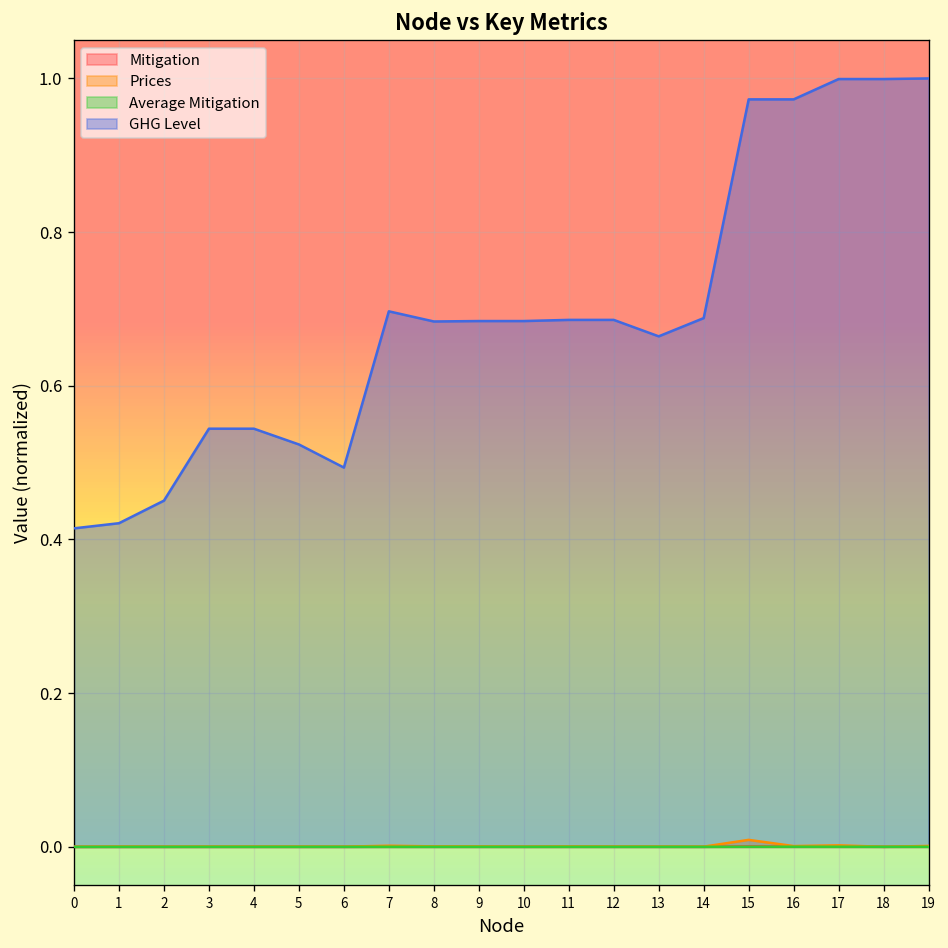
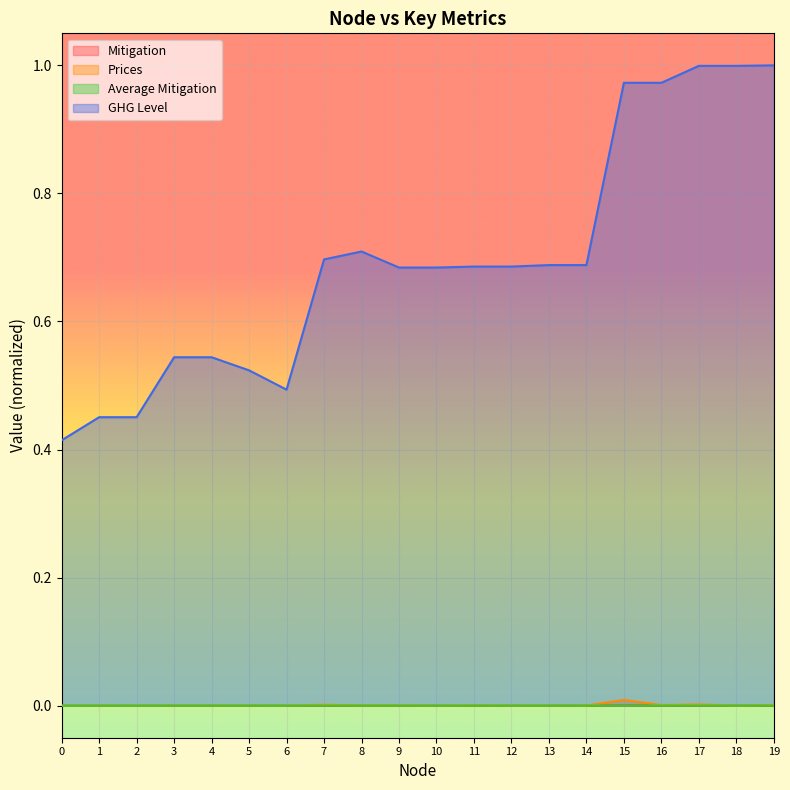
GHG Level, 1: 0.42 -> 0.45
GHG Level, 8: 0.68 -> 0.71
GHG Level, 13: 0.66 -> 0.69
